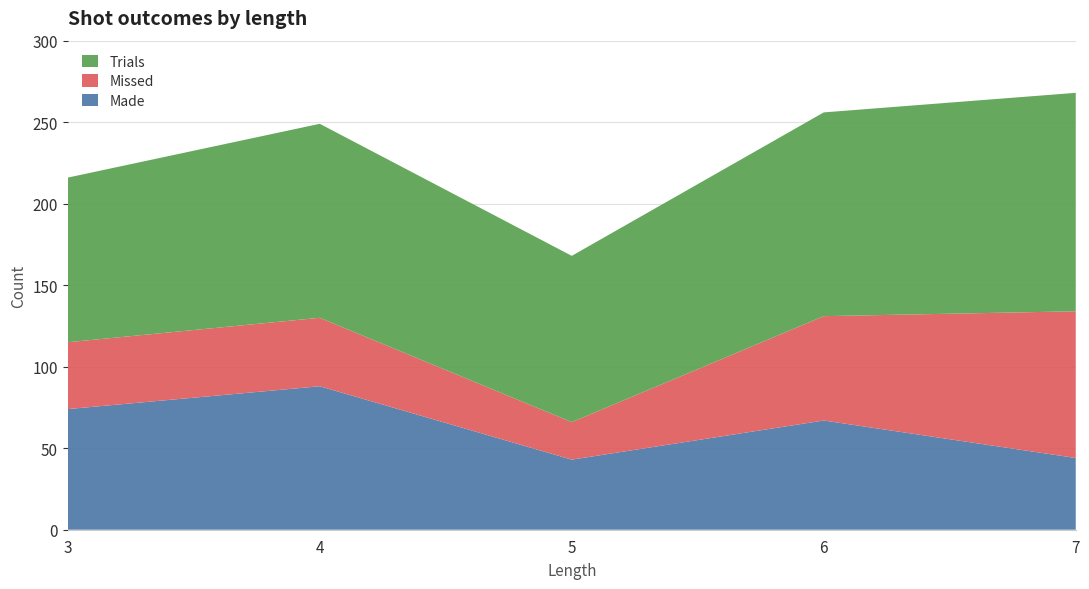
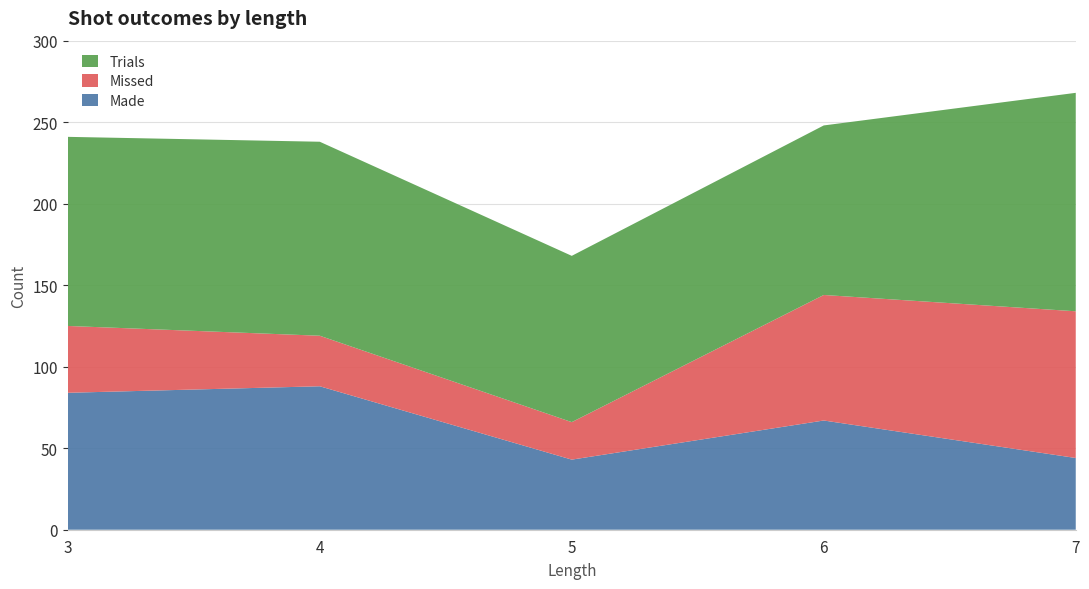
Made, 3: 74 -> 84
Trials, 3: 101 -> 116
Missed, 4: 42 -> 31
Missed, 6: 64 -> 77
Trials, 6: 125 -> 104
